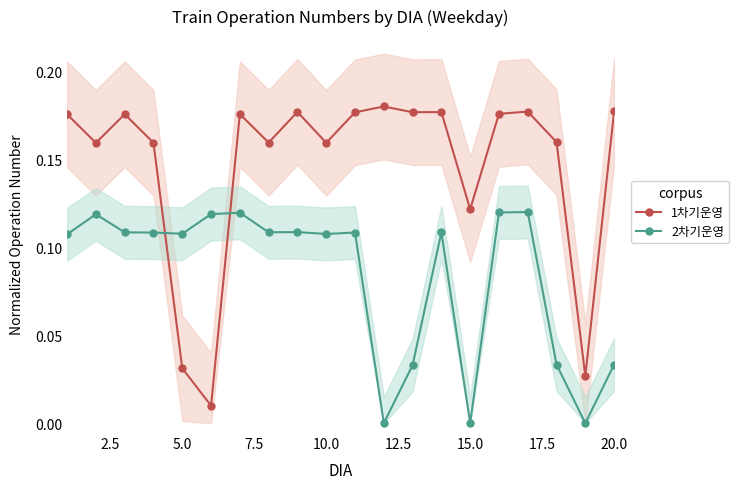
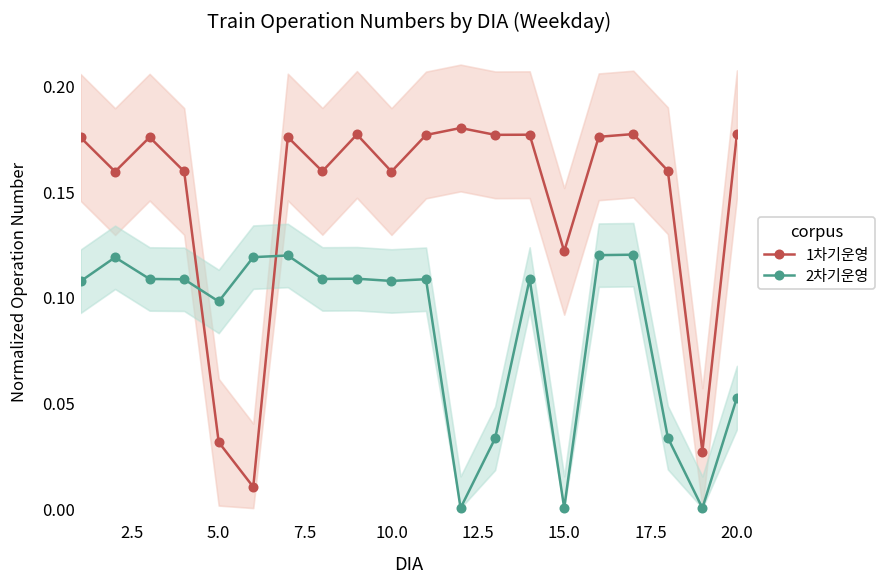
2차기운영, 5.0: 0.108 -> 0.098
2차기운영, 20.0: 0.033 -> 0.052
